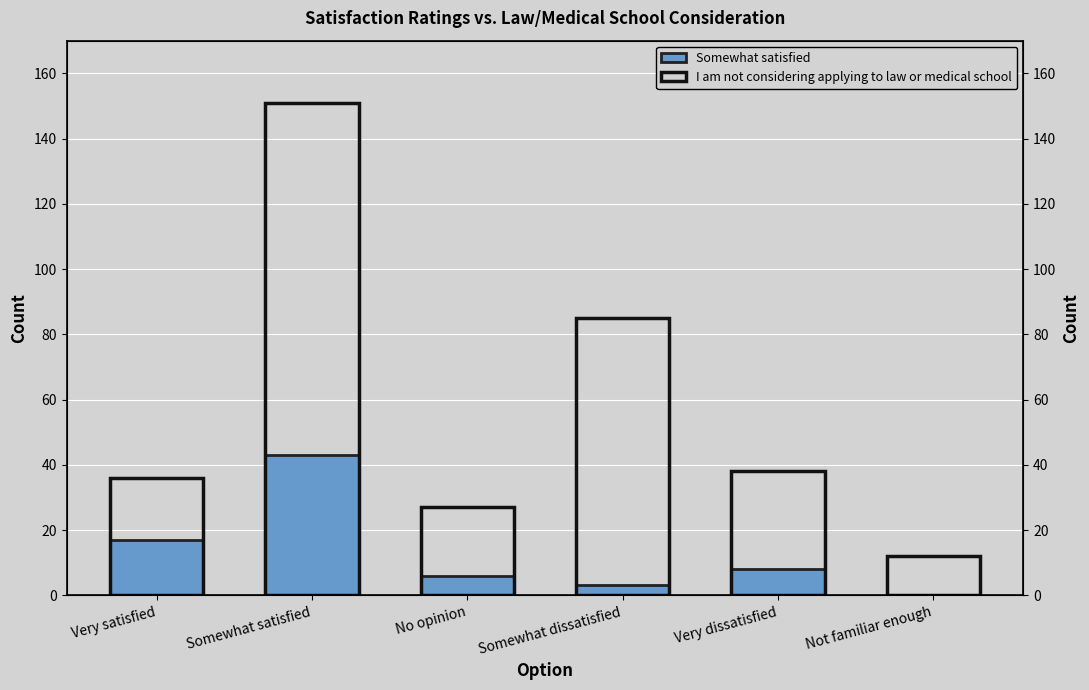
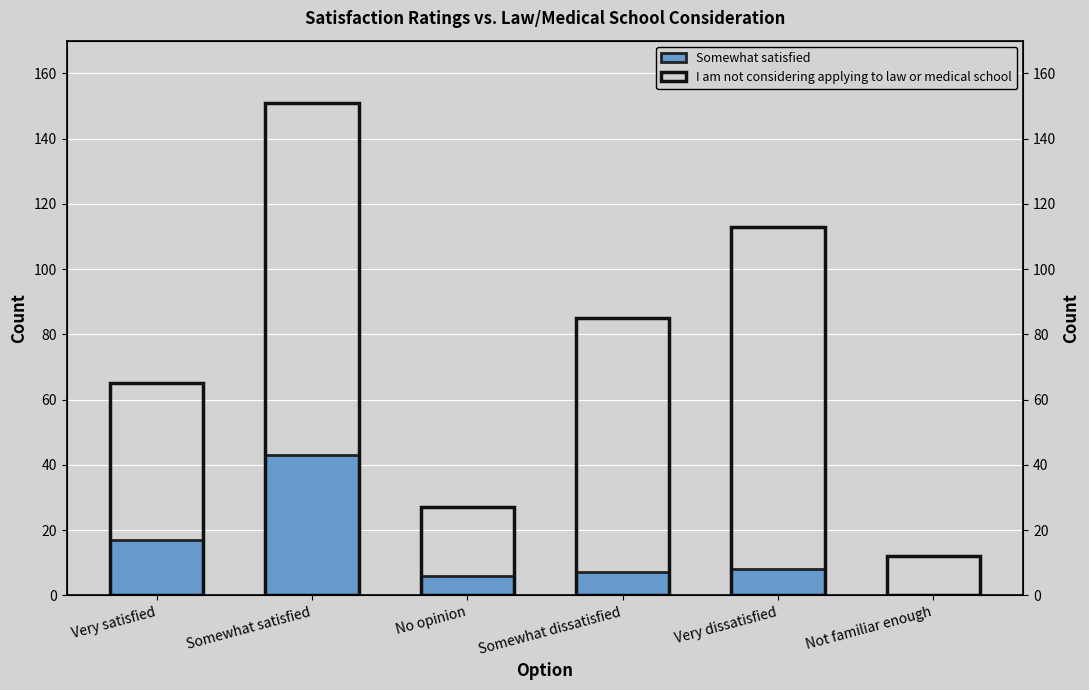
I am not considering applying to law or medical school, Very satisfied: 36 -> 65
Somewhat satisfied, Somewhat dissatisfied: 3 -> 7
I am not considering applying to law or medical school, Very dissatisfied: 38 -> 113
